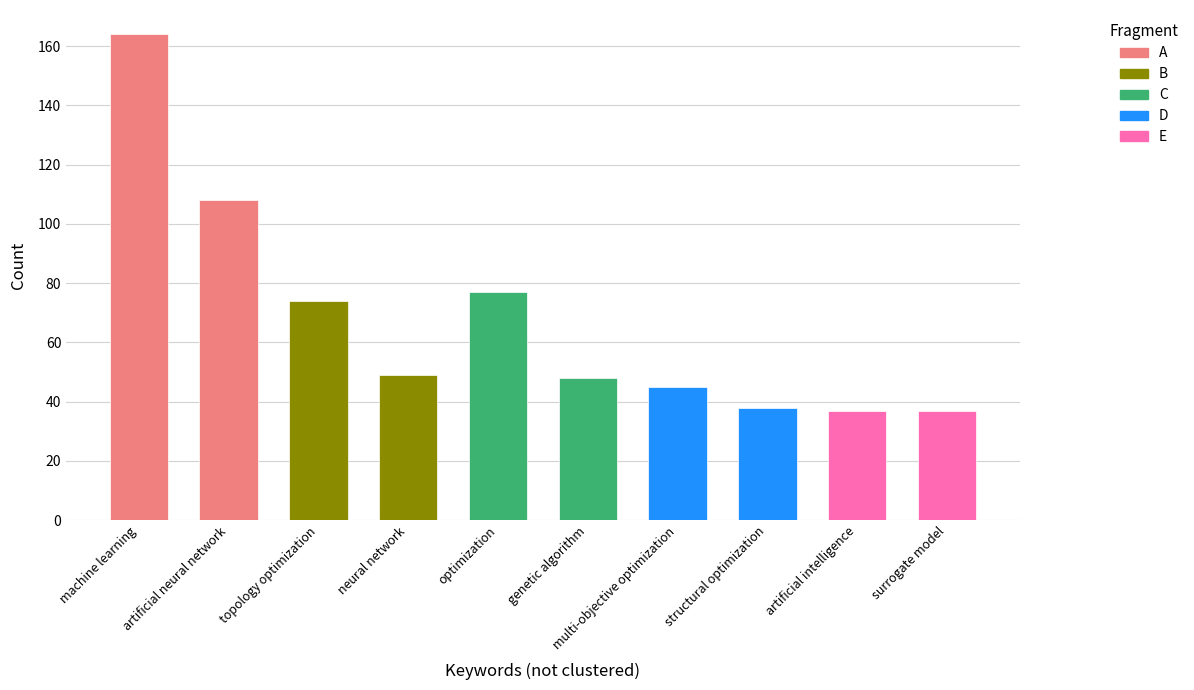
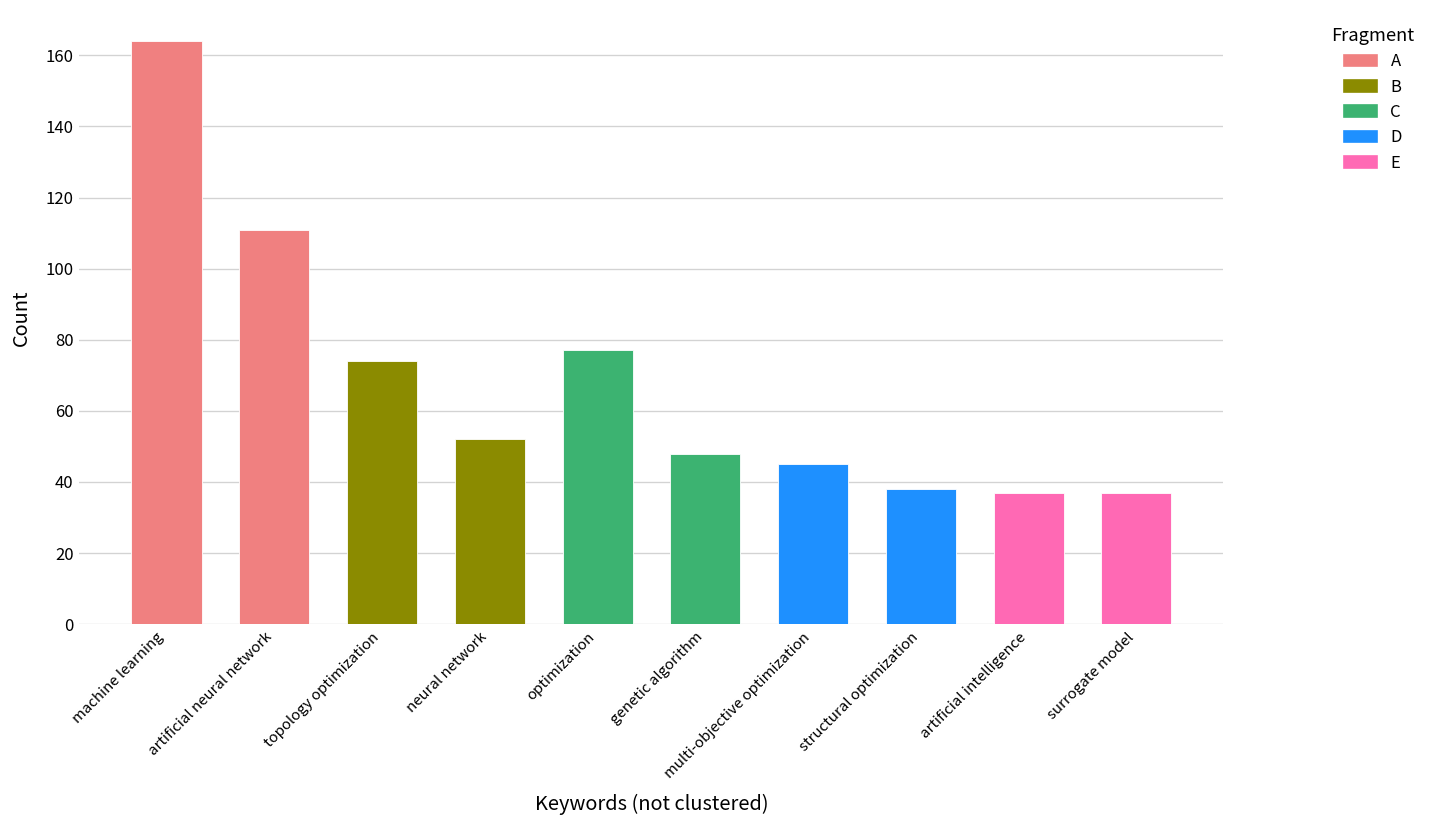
artificial neural network: 108 -> 111
neural network: 49 -> 52
